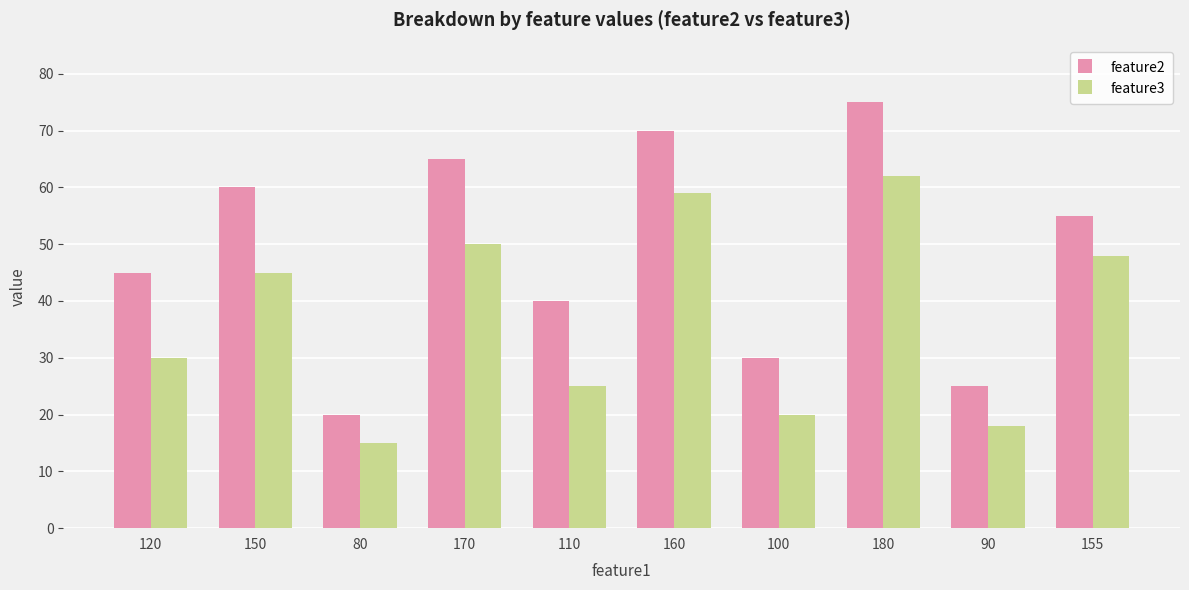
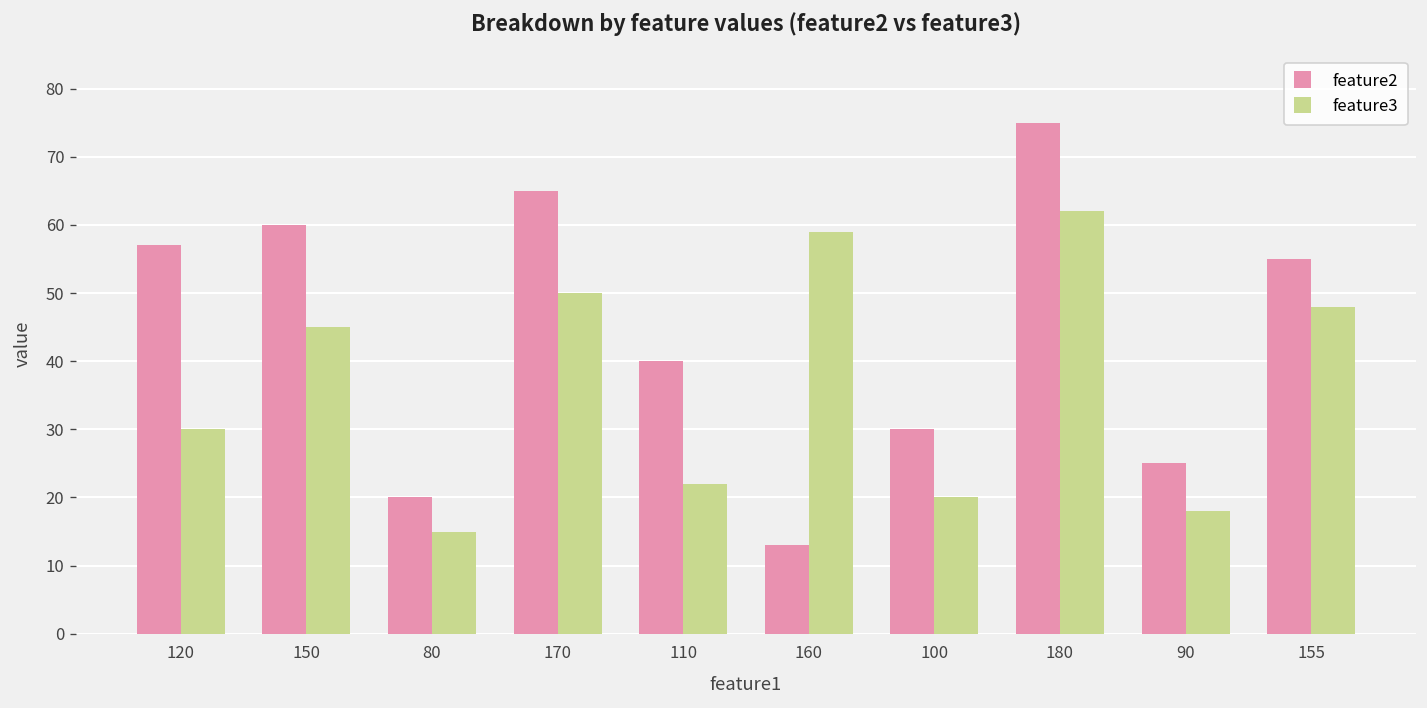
feature2, 120: 45 -> 57
feature3, 110: 25 -> 22
feature2, 160: 70 -> 13
